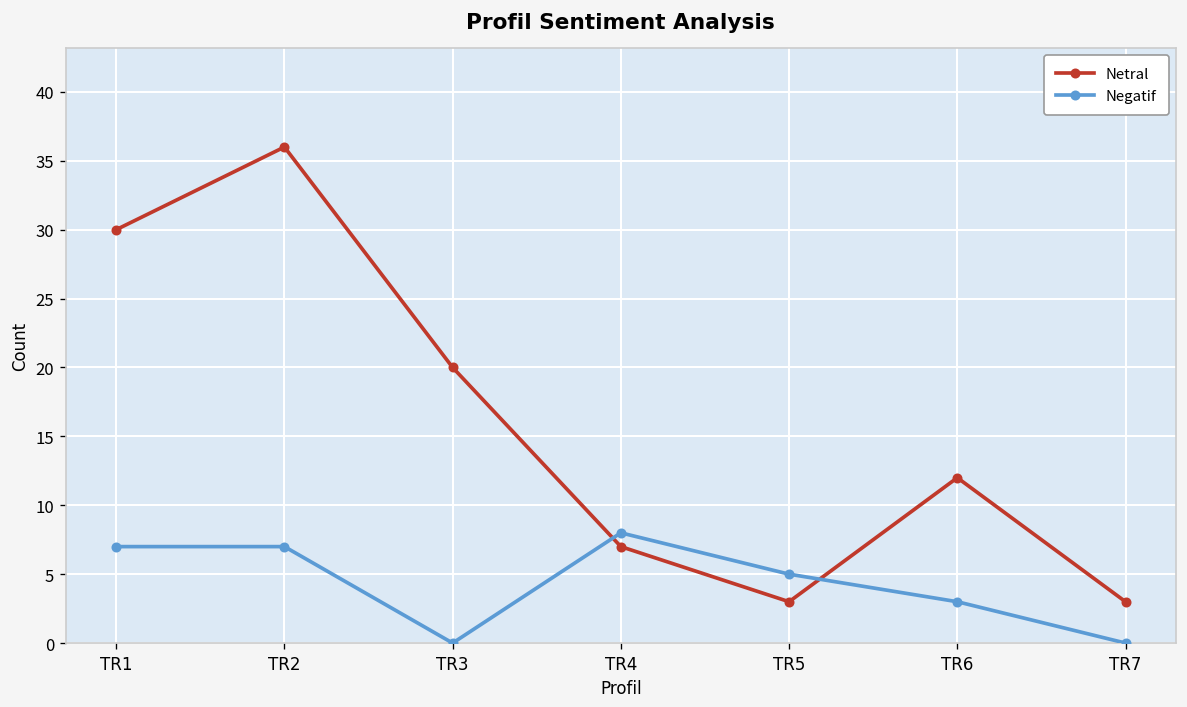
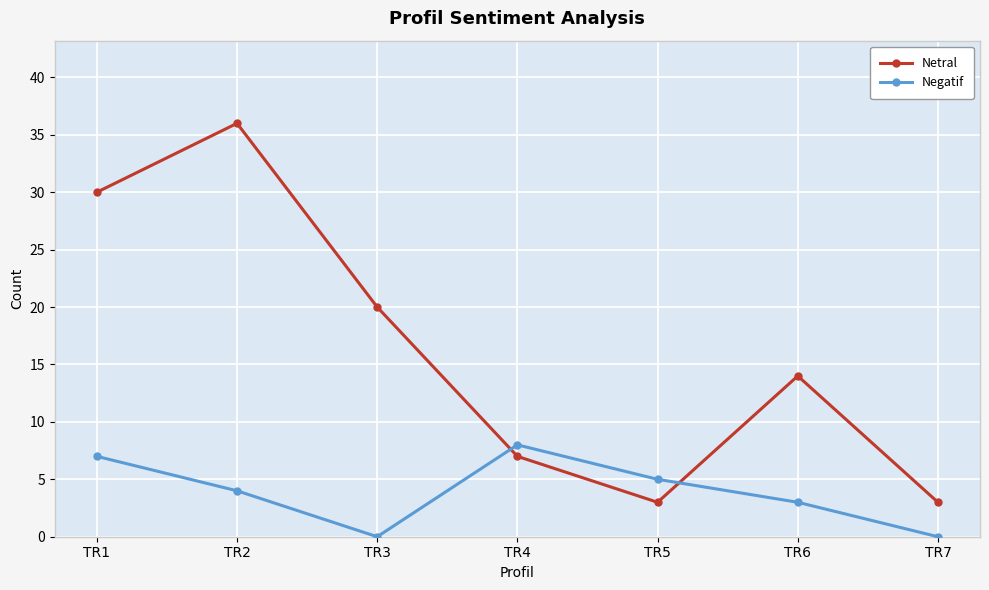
Negatif, TR2: 7 -> 4
Netral, TR6: 12 -> 14
